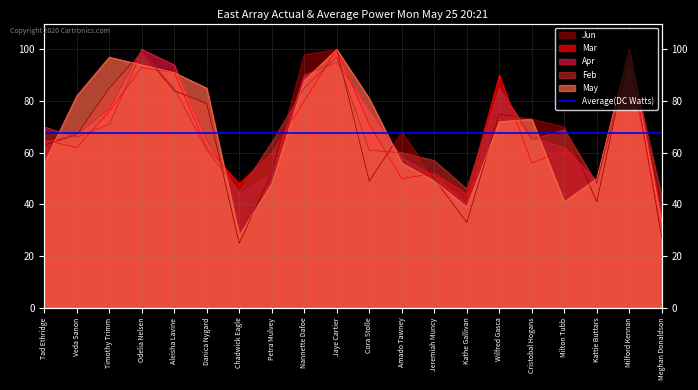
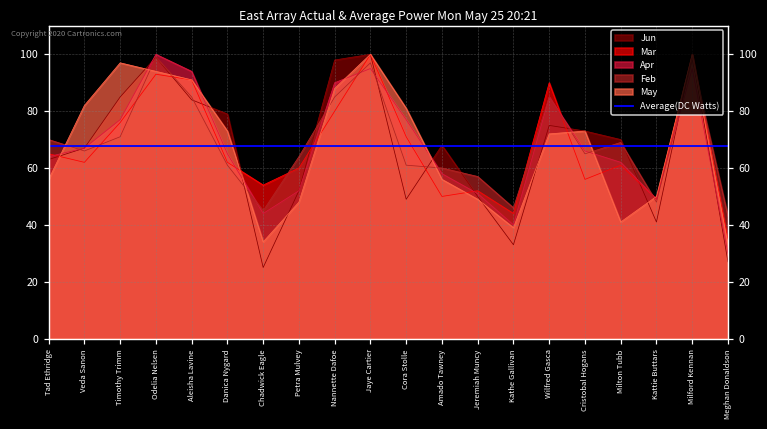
May, Danica Nygard: 85 -> 73
Mar, Chadwick Eagle: 48 -> 54
May, Chadwick Eagle: 28 -> 34
